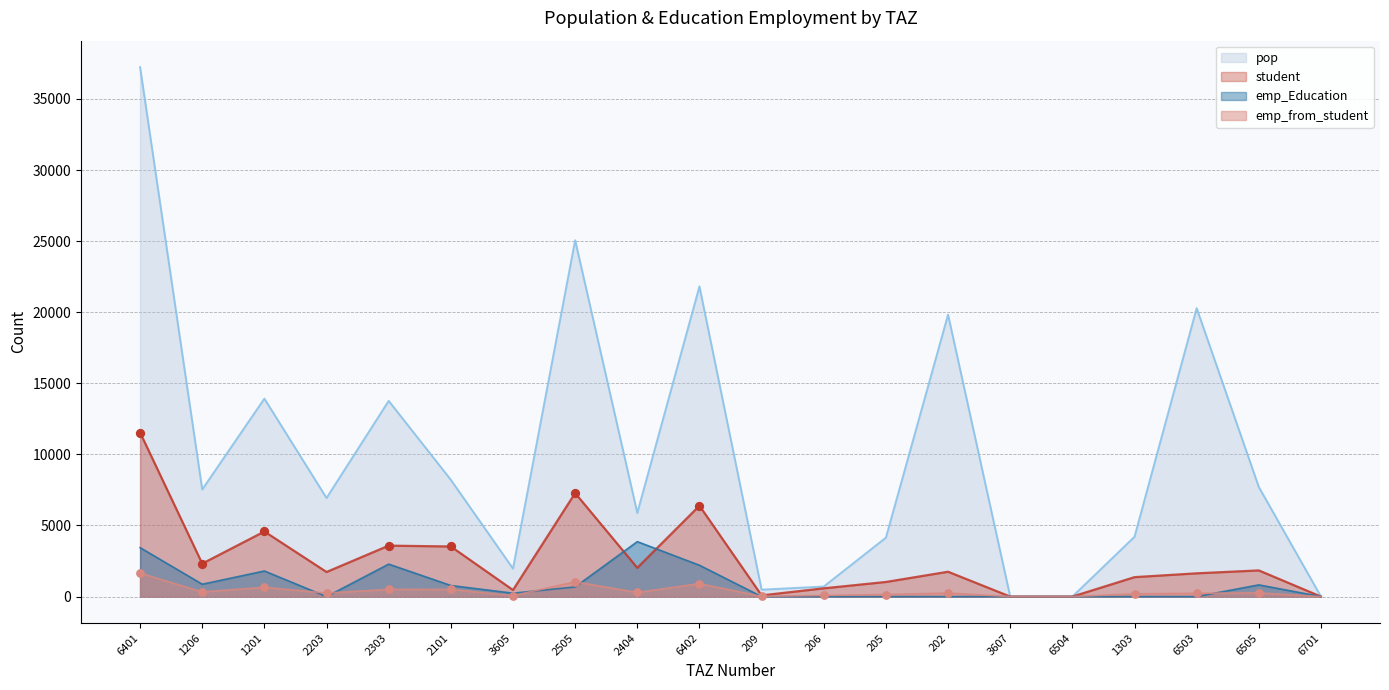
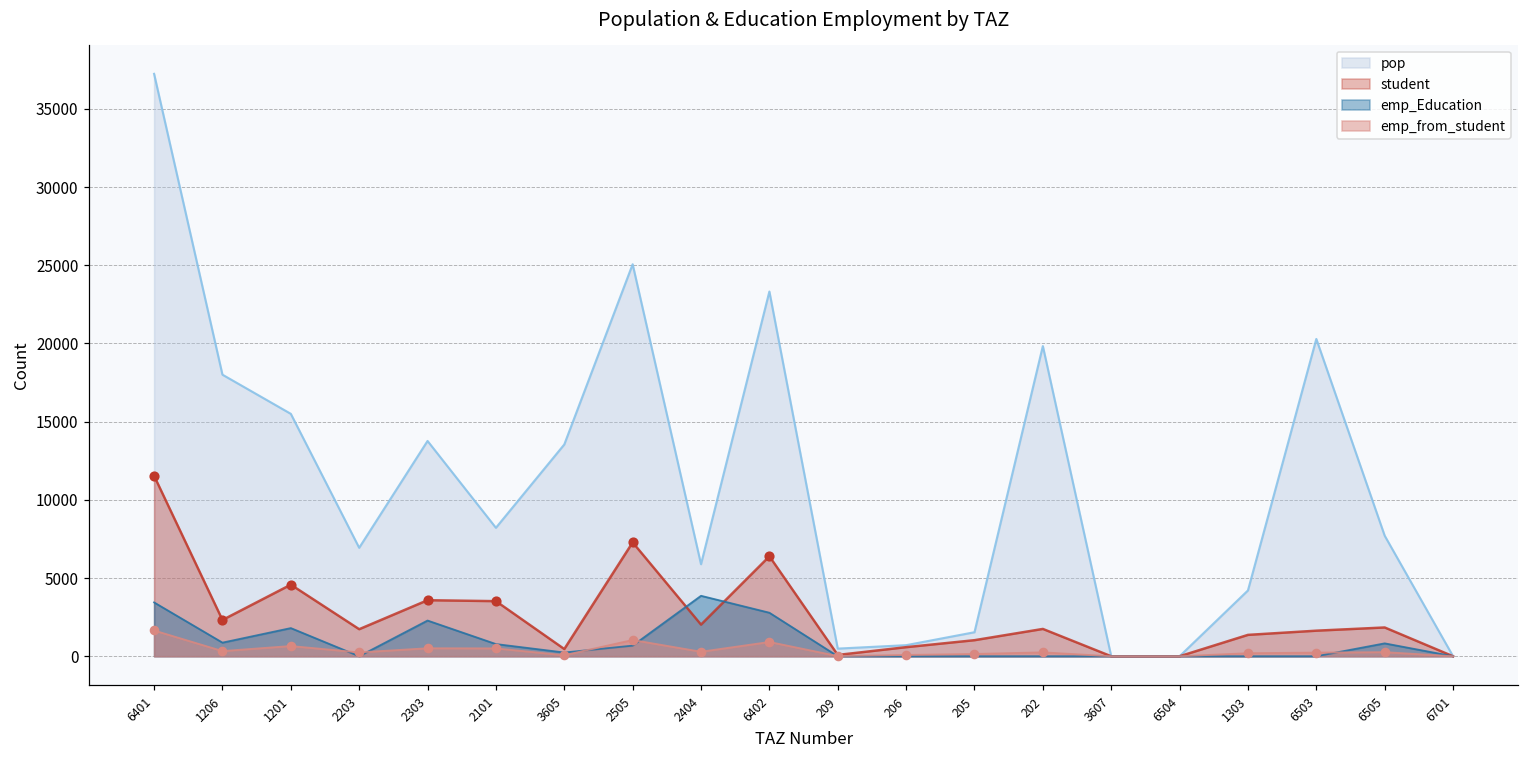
pop, 1206: 7500 -> 18000
pop, 1201: 13900 -> 15500
pop, 3605: 2000 -> 13500
pop, 6402: 21800 -> 23300
emp_Education, 6402: 2200 -> 2800
pop, 205: 4100 -> 1500
